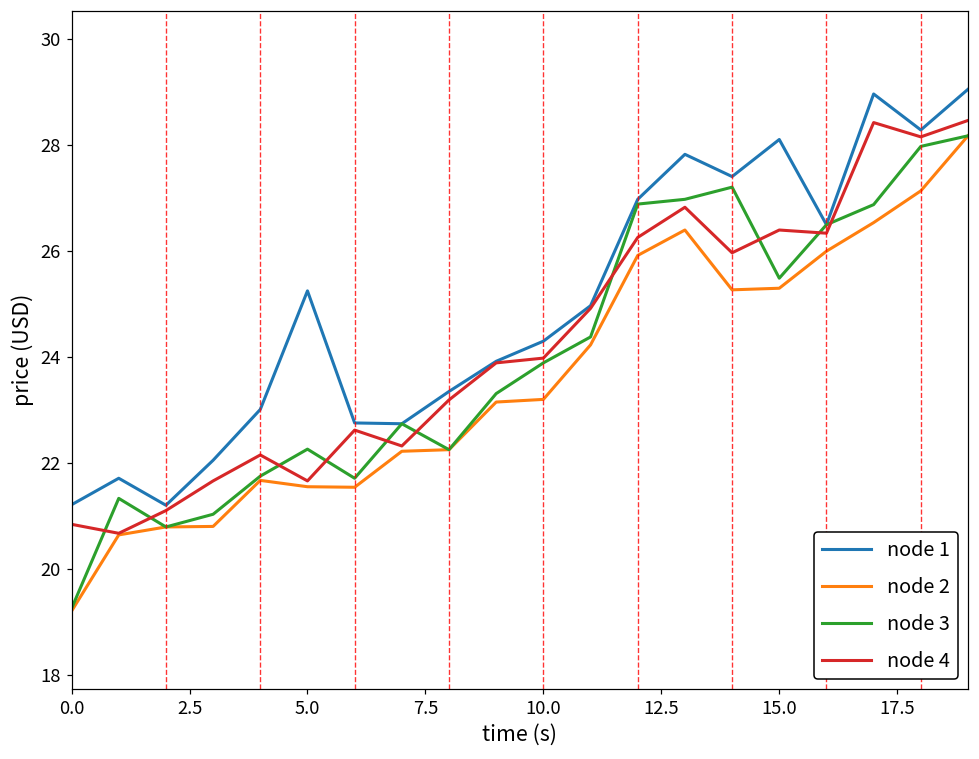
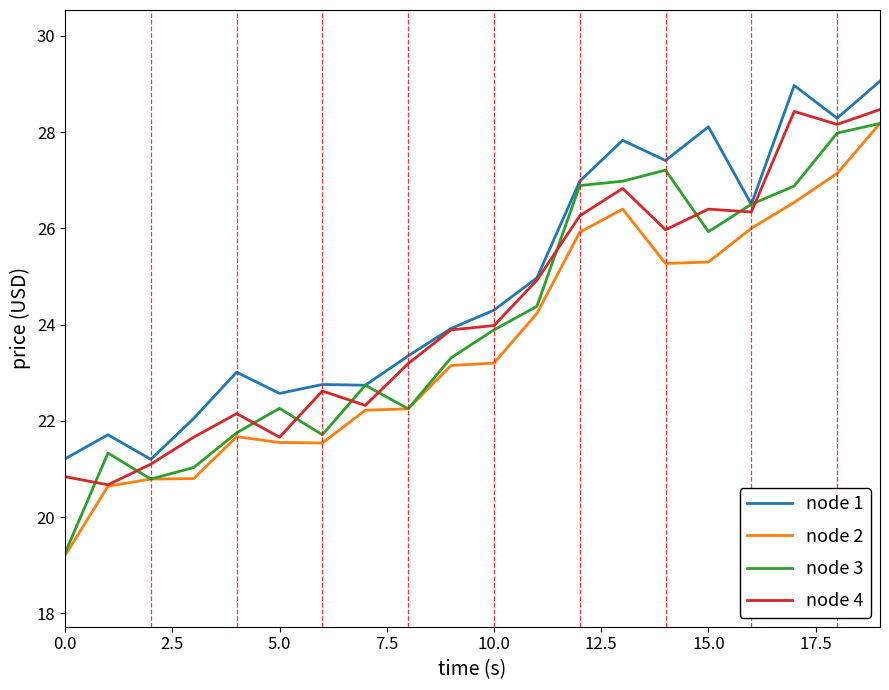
node 1, 5.0: 25.3 -> 22.6
node 3, 15.0: 25.5 -> 25.9
